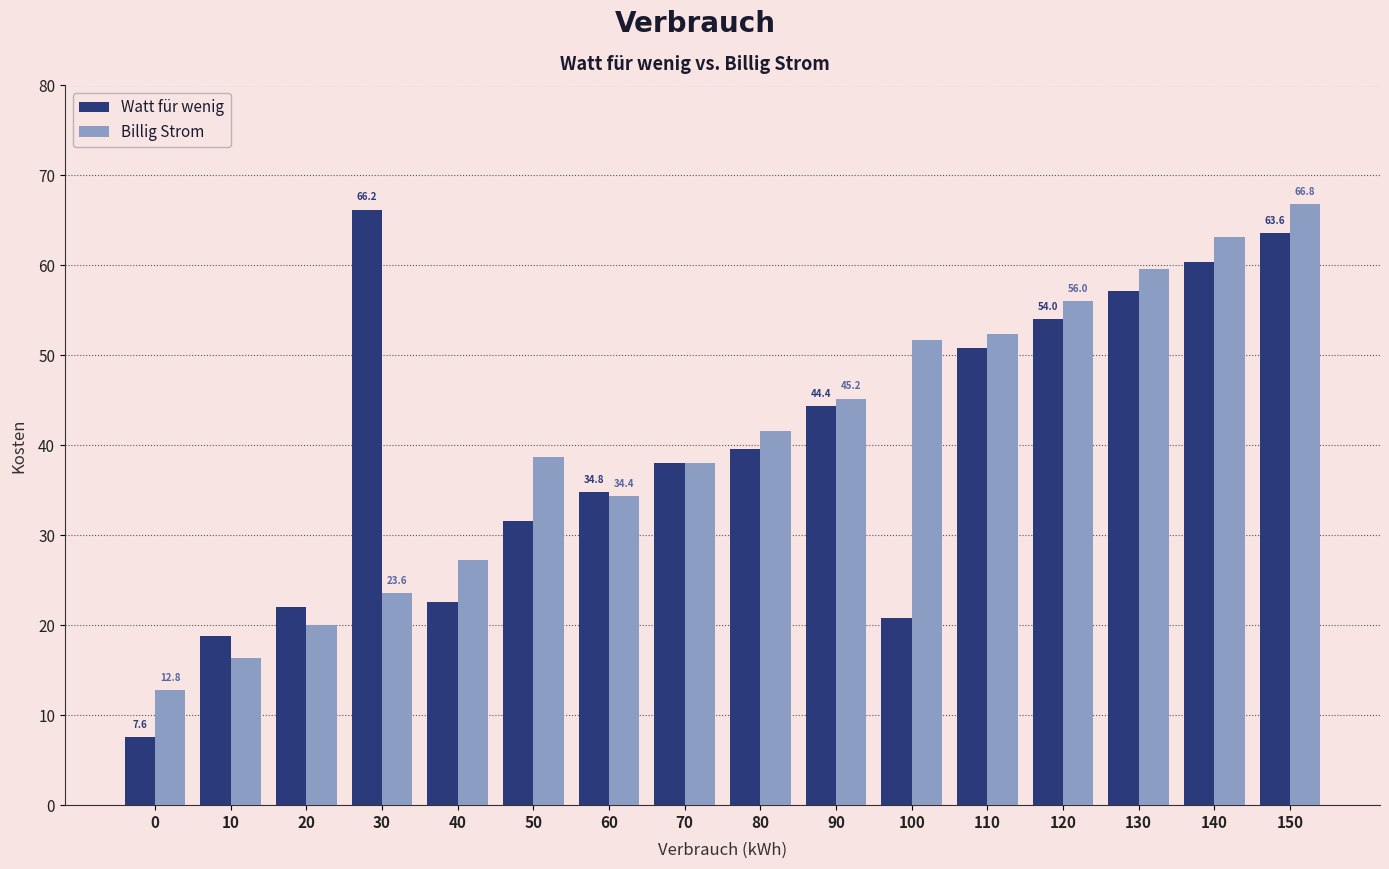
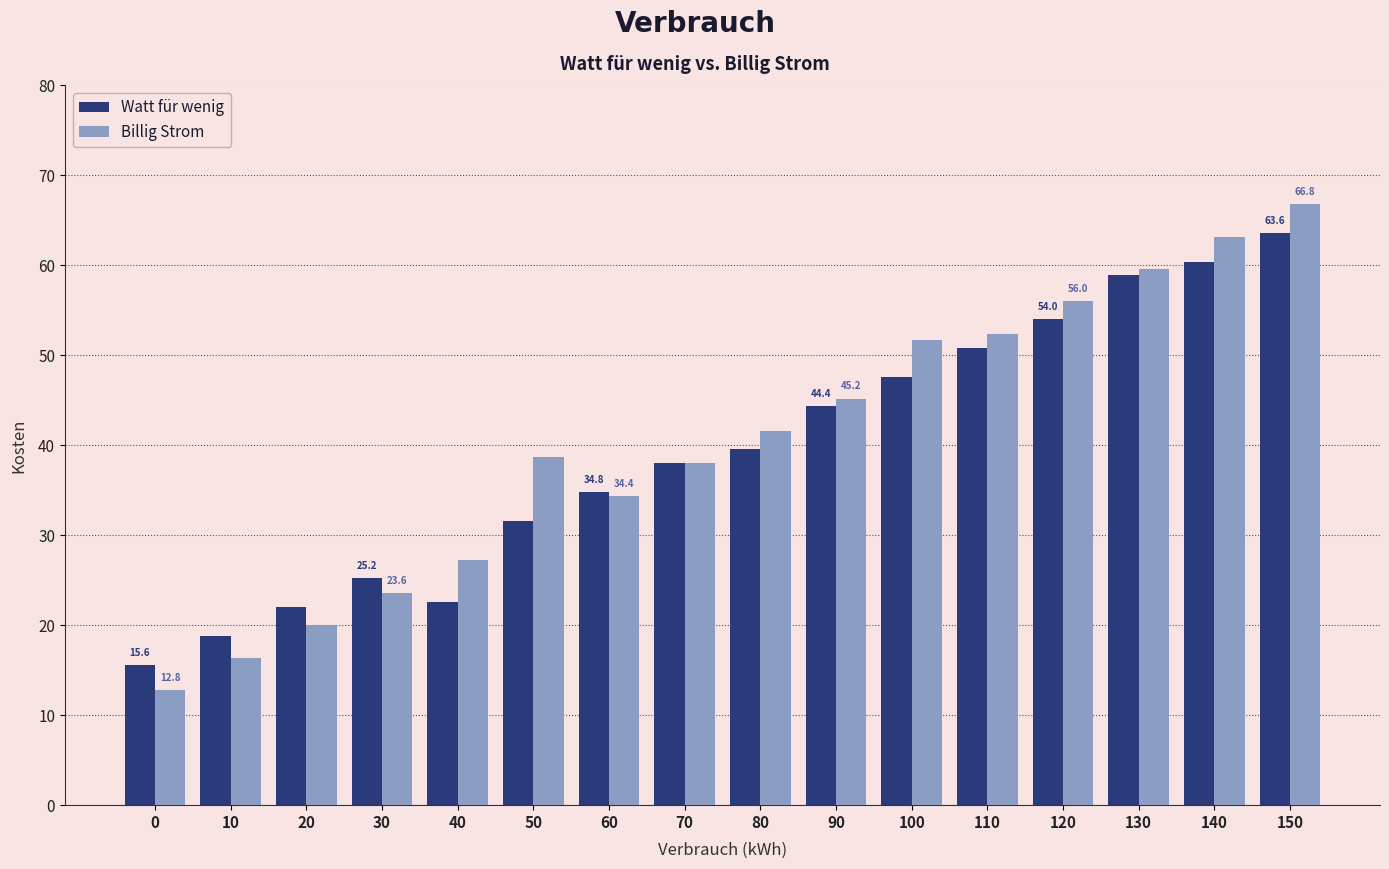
Watt für wenig, 0: 7.6 -> 15.6
Watt für wenig, 30: 66.2 -> 25.2
Watt für wenig, 100: 21 -> 48
Watt für wenig, 130: 57 -> 59
